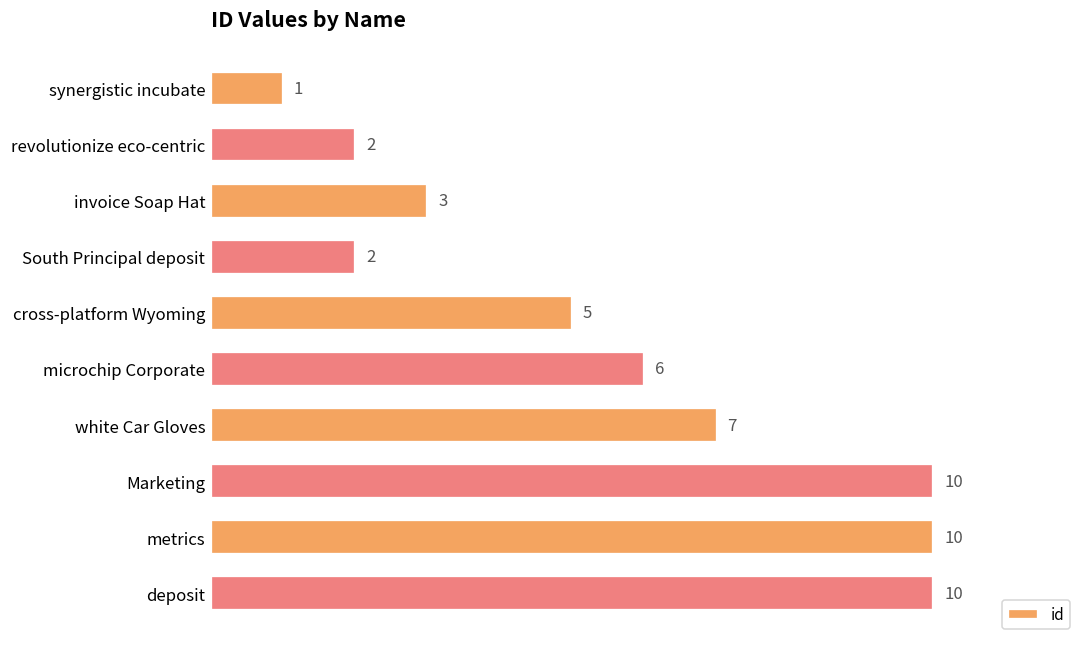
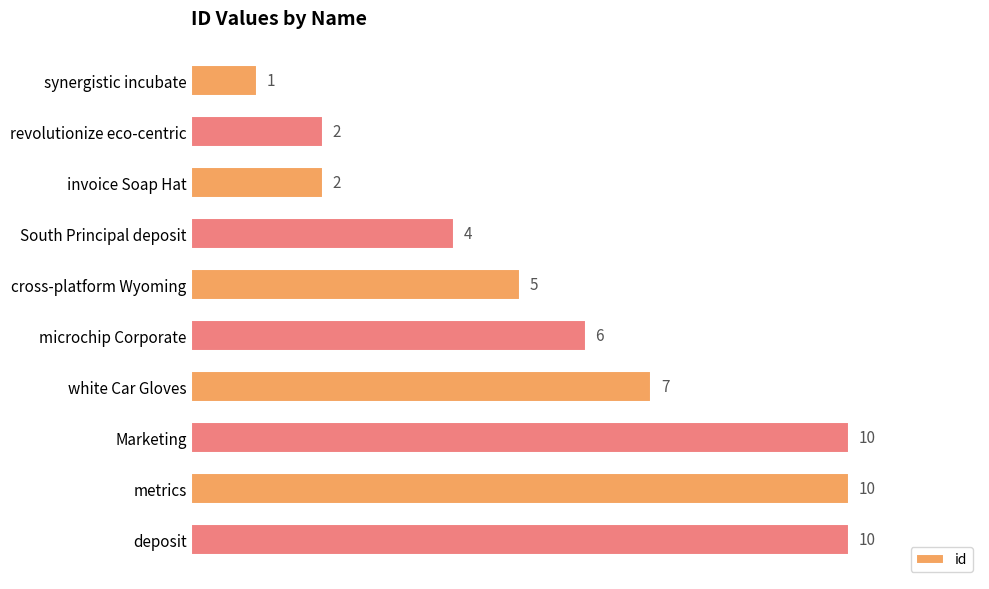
invoice Soap Hat: 3 -> 2
South Principal deposit: 2 -> 4
